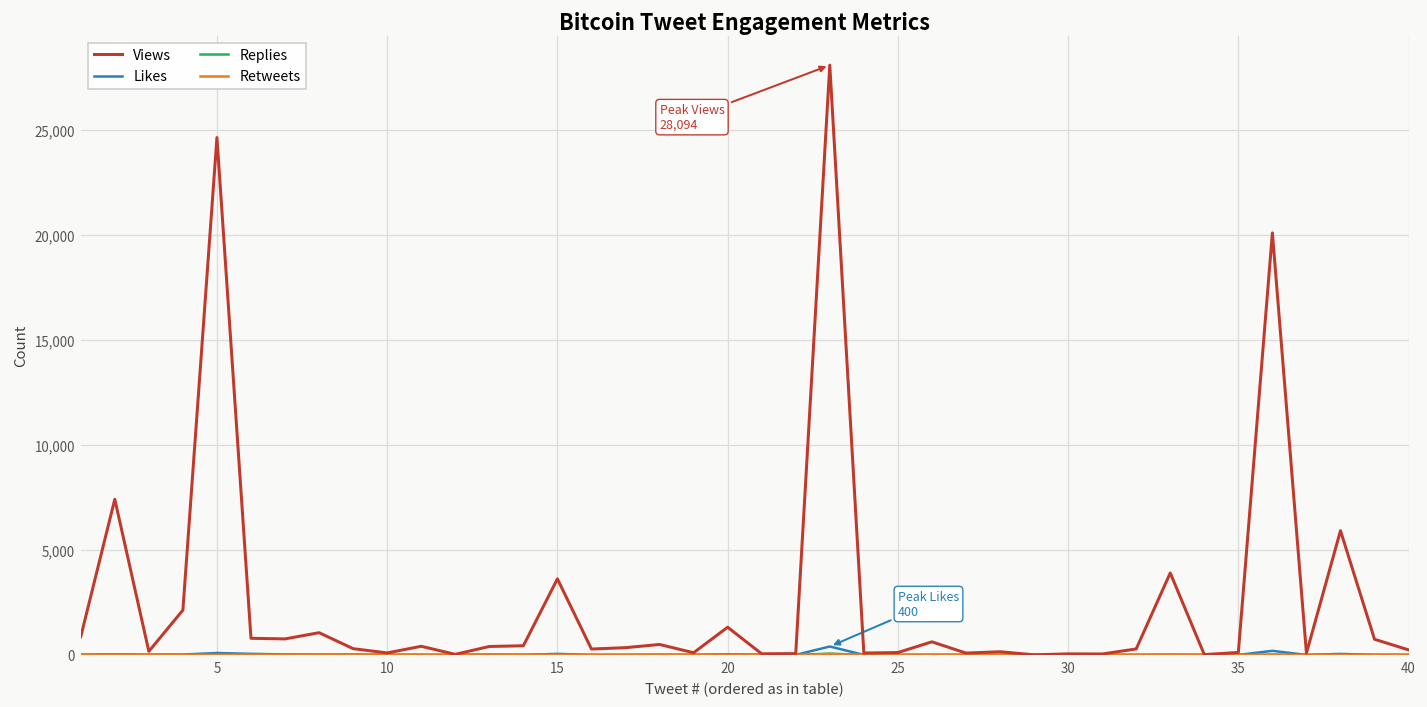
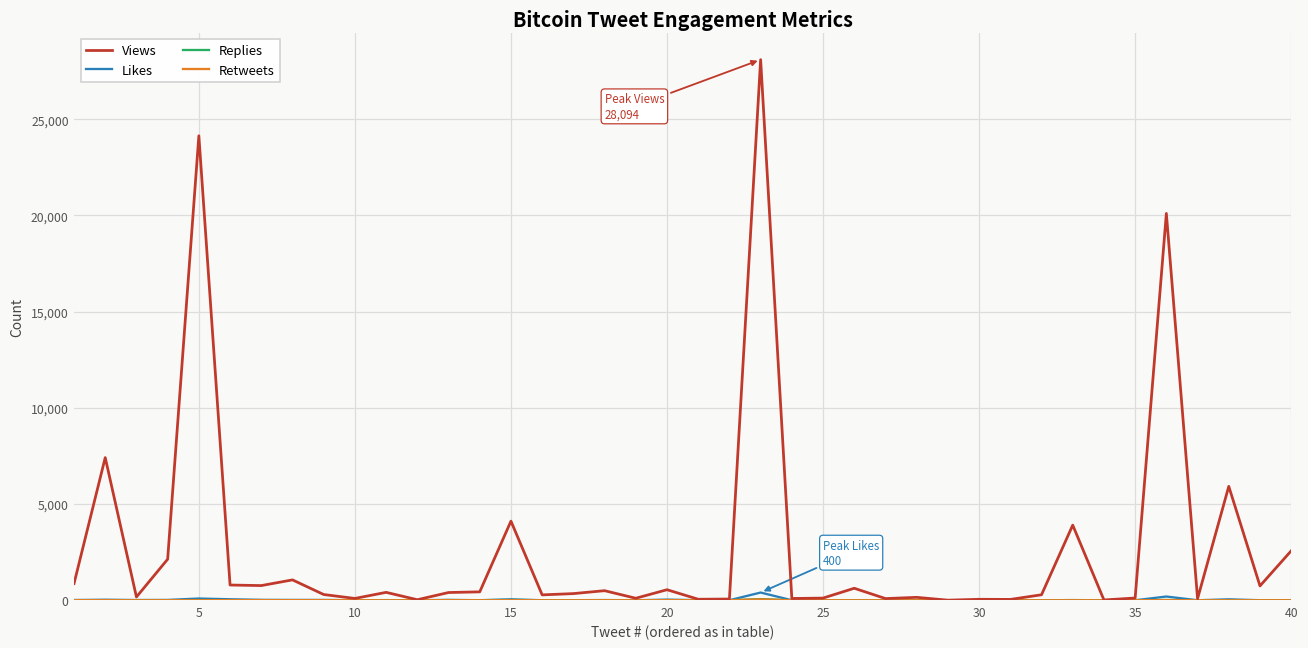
Views, 5: 24,600 -> 24,100
Views, 15: 3,600 -> 4,100
Views, 20: 1,300 -> 500
Views, 40: 200 -> 2,600
